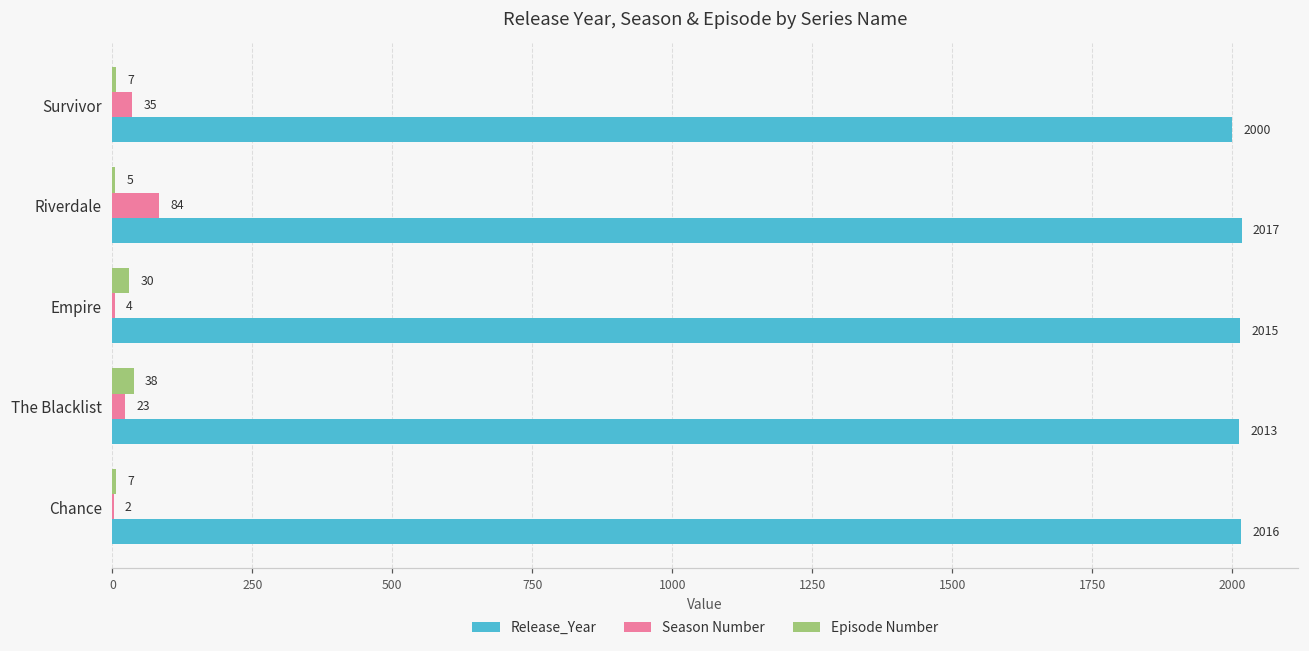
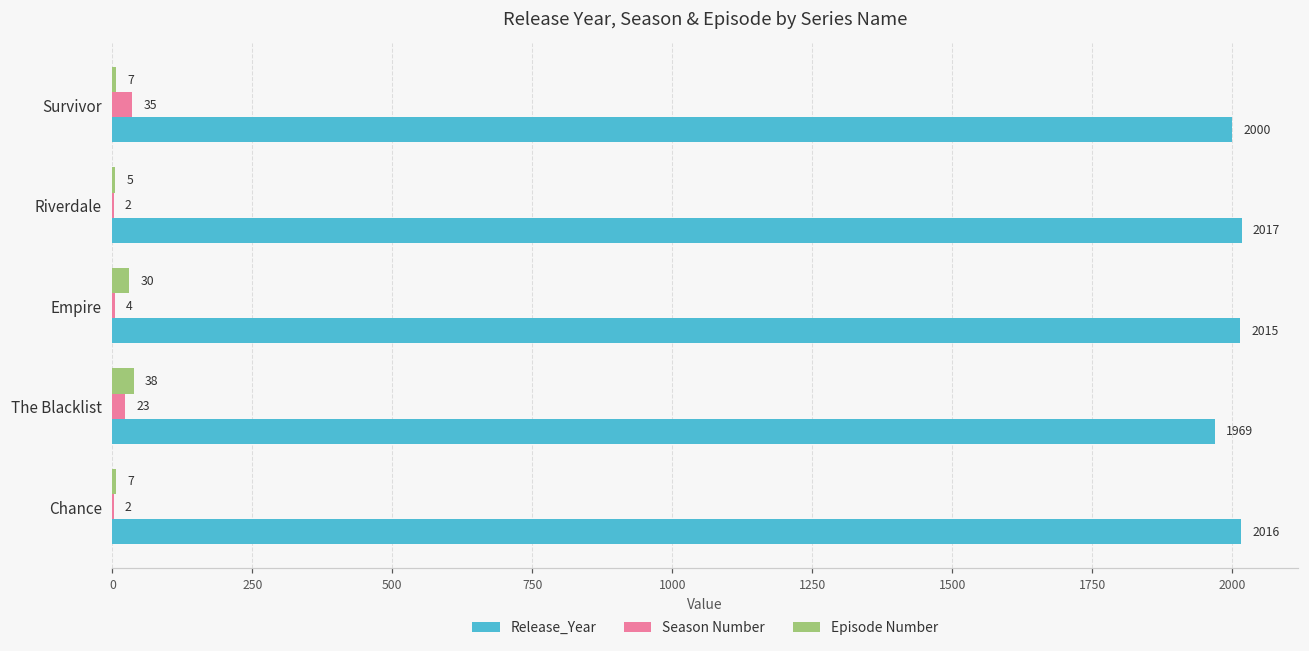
Season Number, Riverdale: 84 -> 2
Release_Year, The Blacklist: 2013 -> 1969
